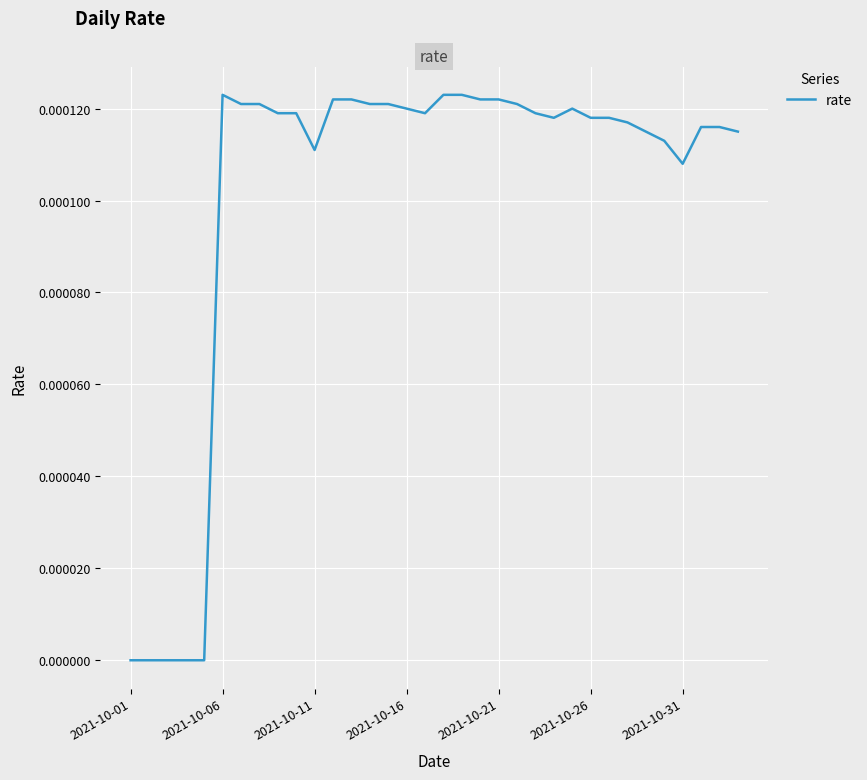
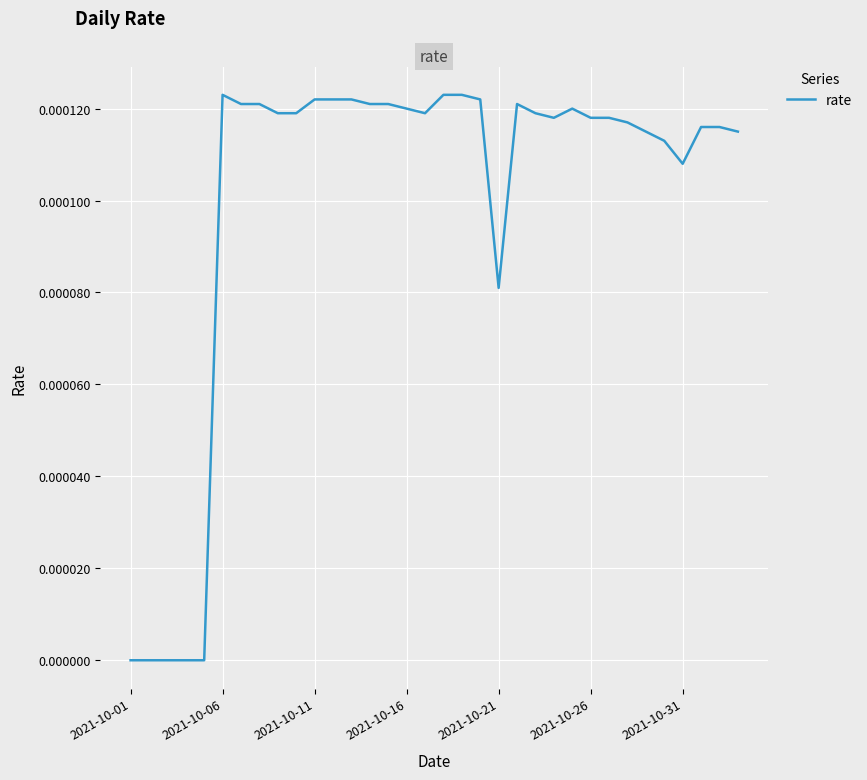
2021-10-11: 0.000111 -> 0.000122
2021-10-21: 0.000122 -> 0.000081
